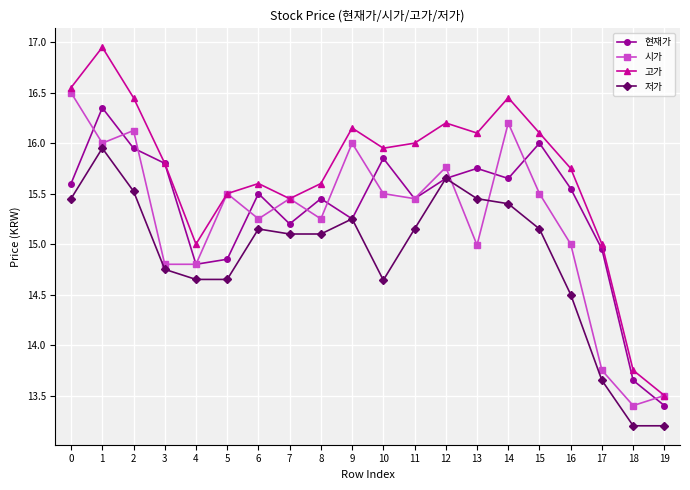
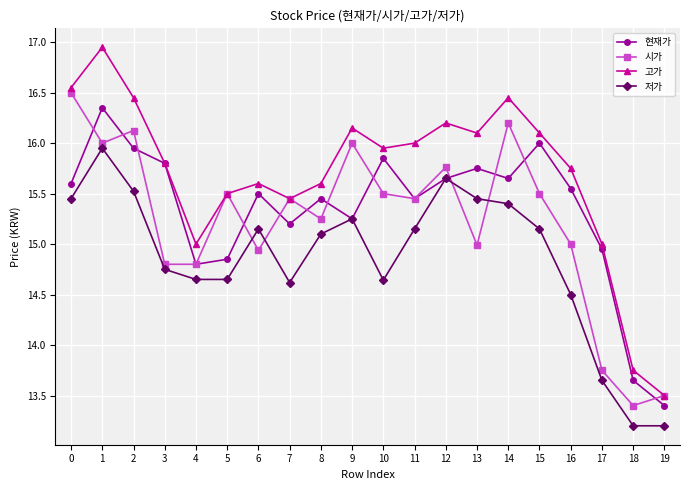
시가, 6: 15.25 -> 14.94
저가, 7: 15.10 -> 14.62
